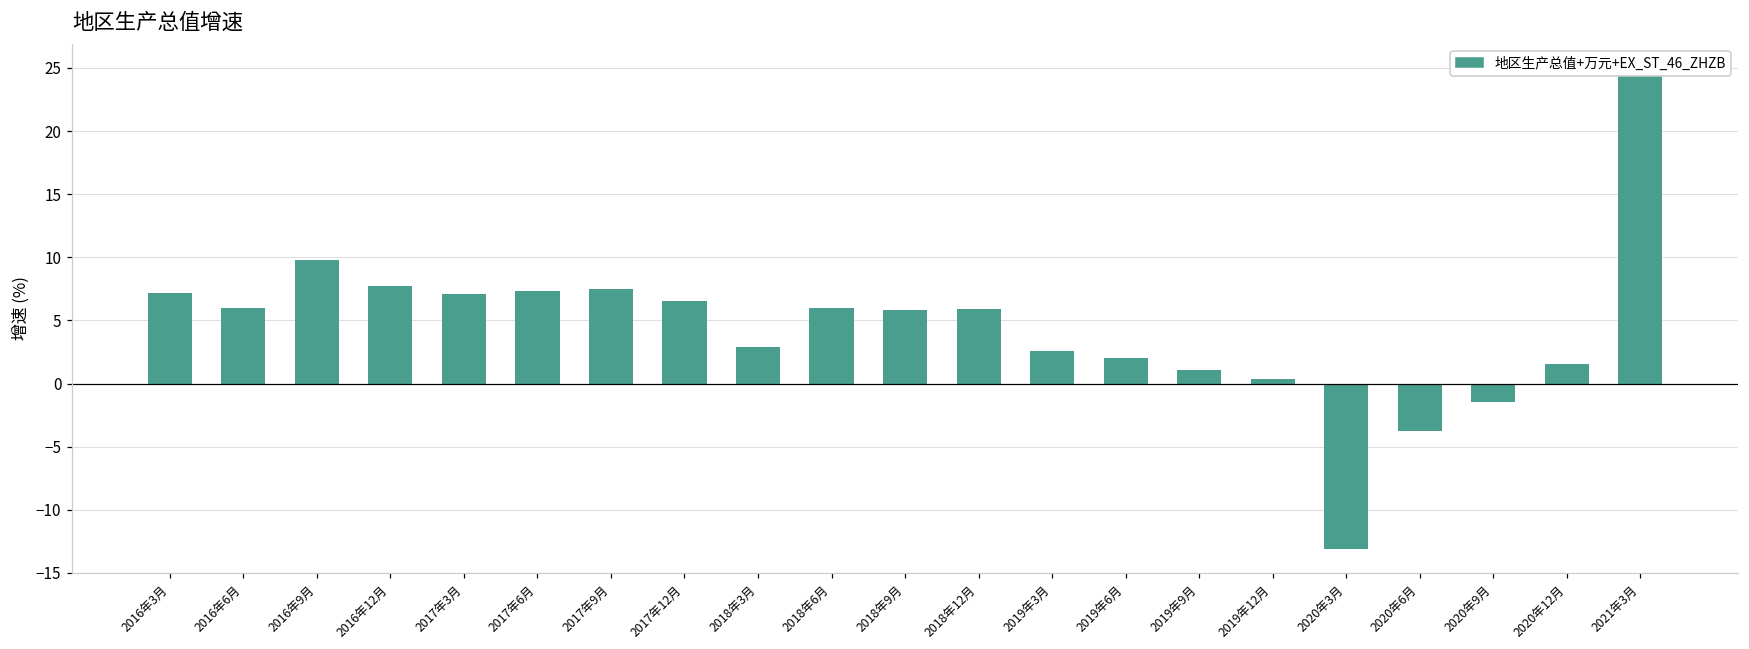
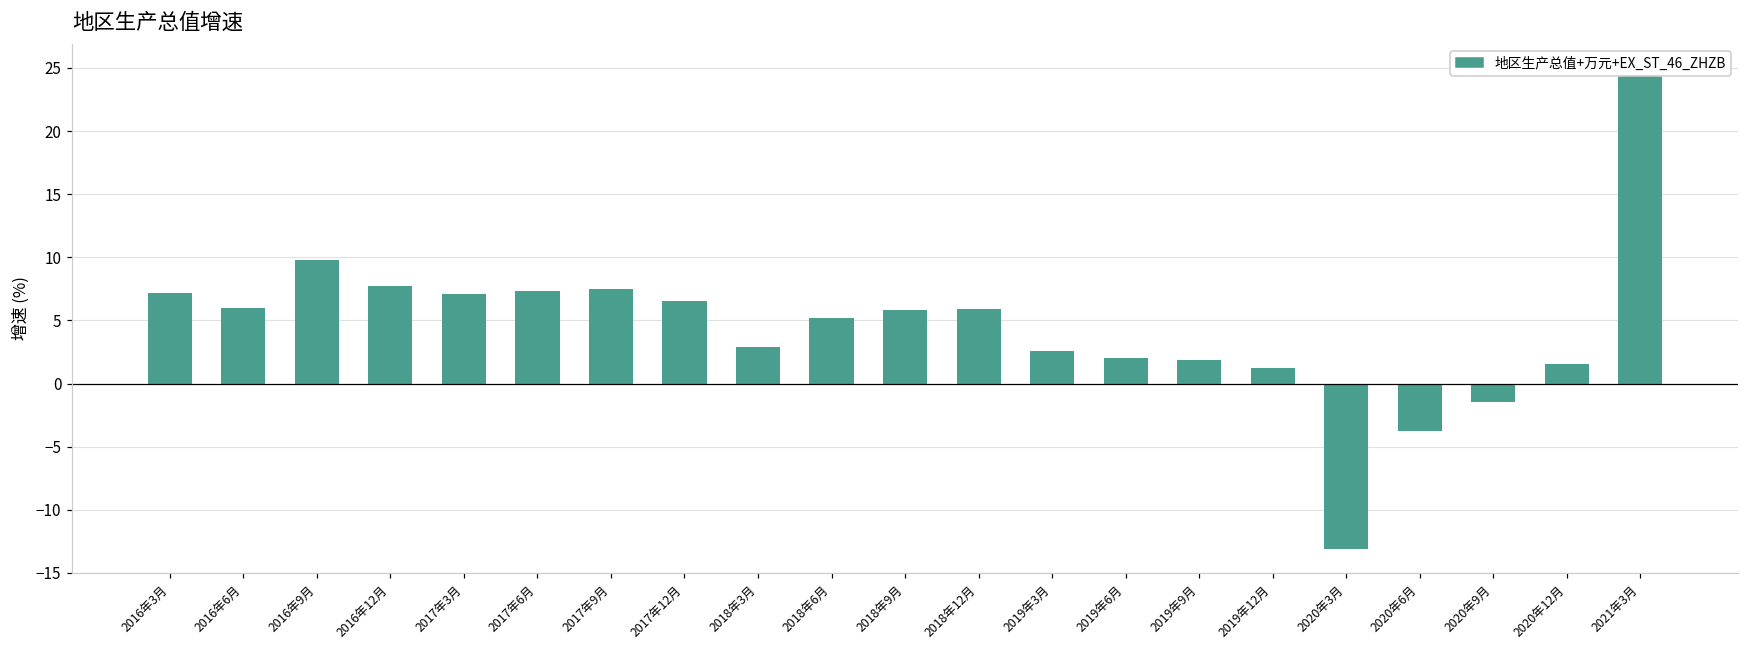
2018年6月: 6.0 -> 5.2
2019年9月: 1.1 -> 1.9
2019年12月: 0.4 -> 1.2
